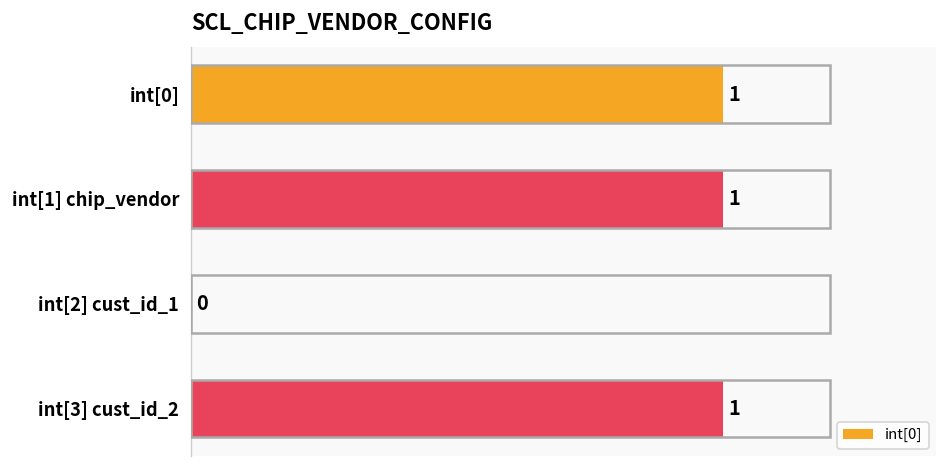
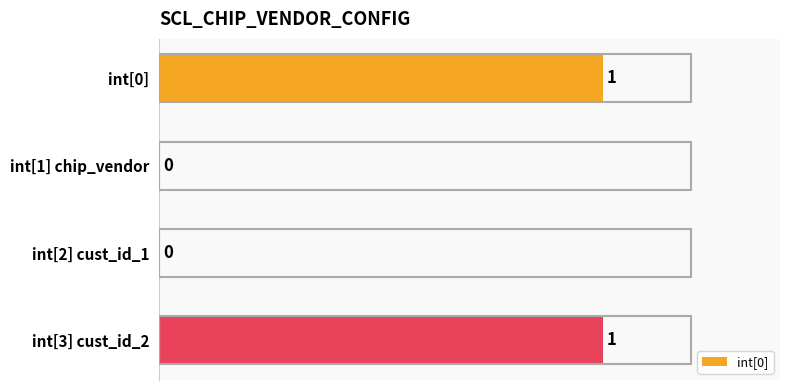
int[1] chip_vendor: 1 -> 0
